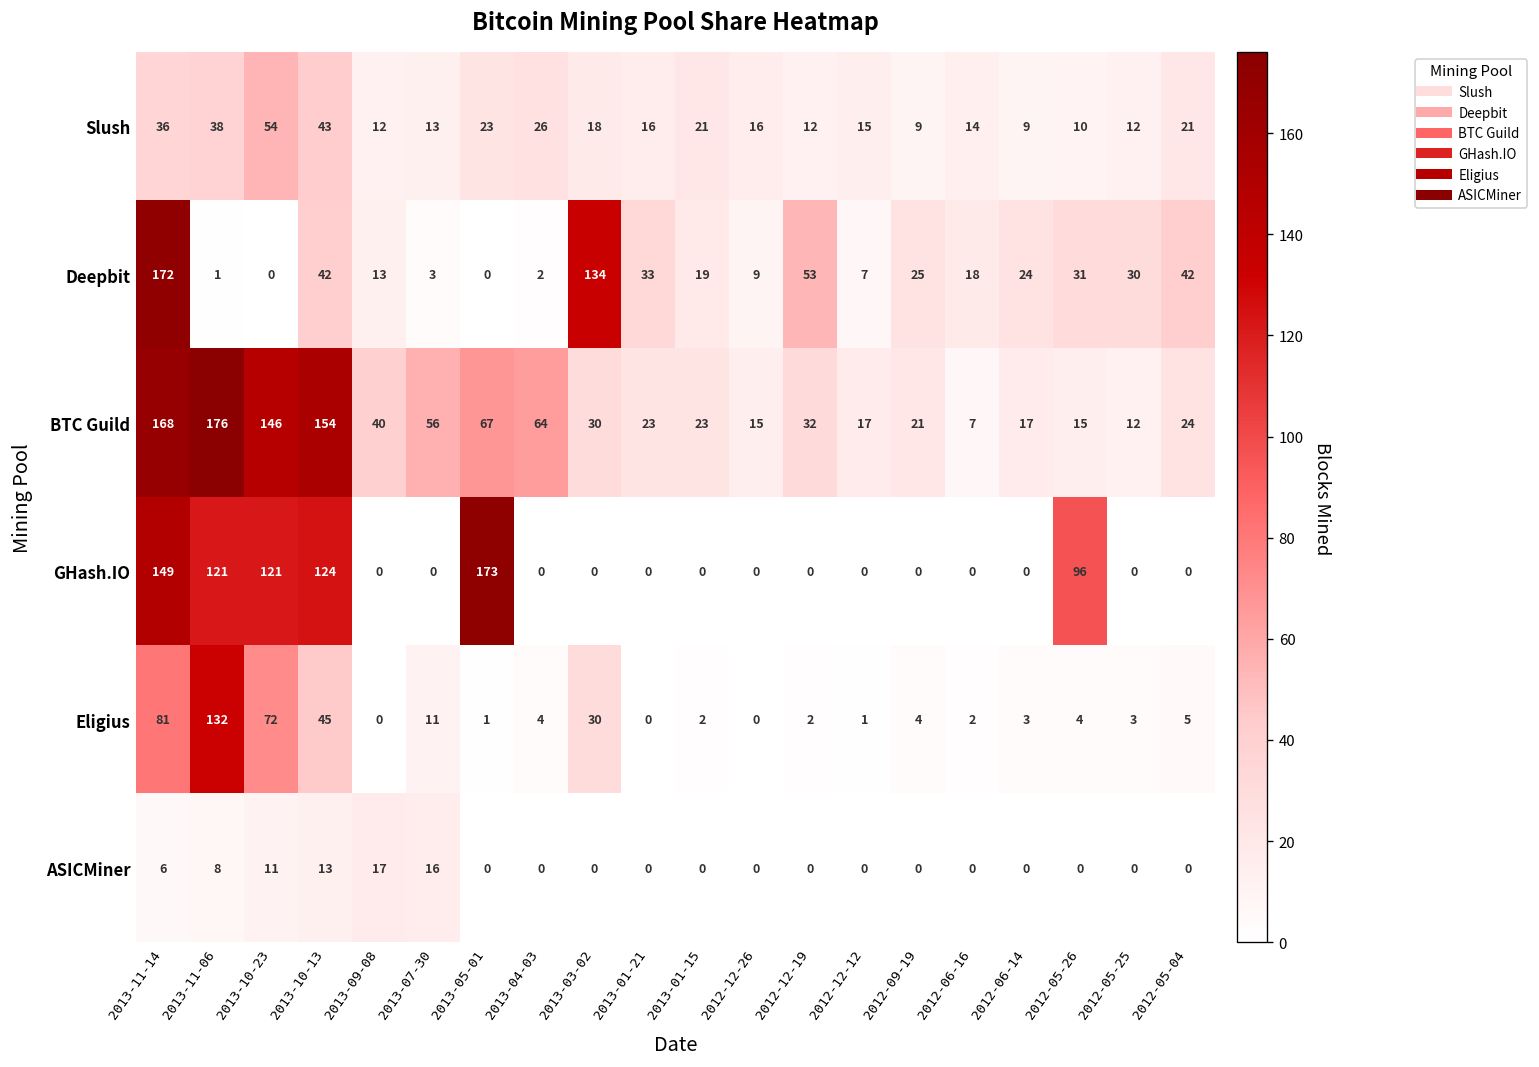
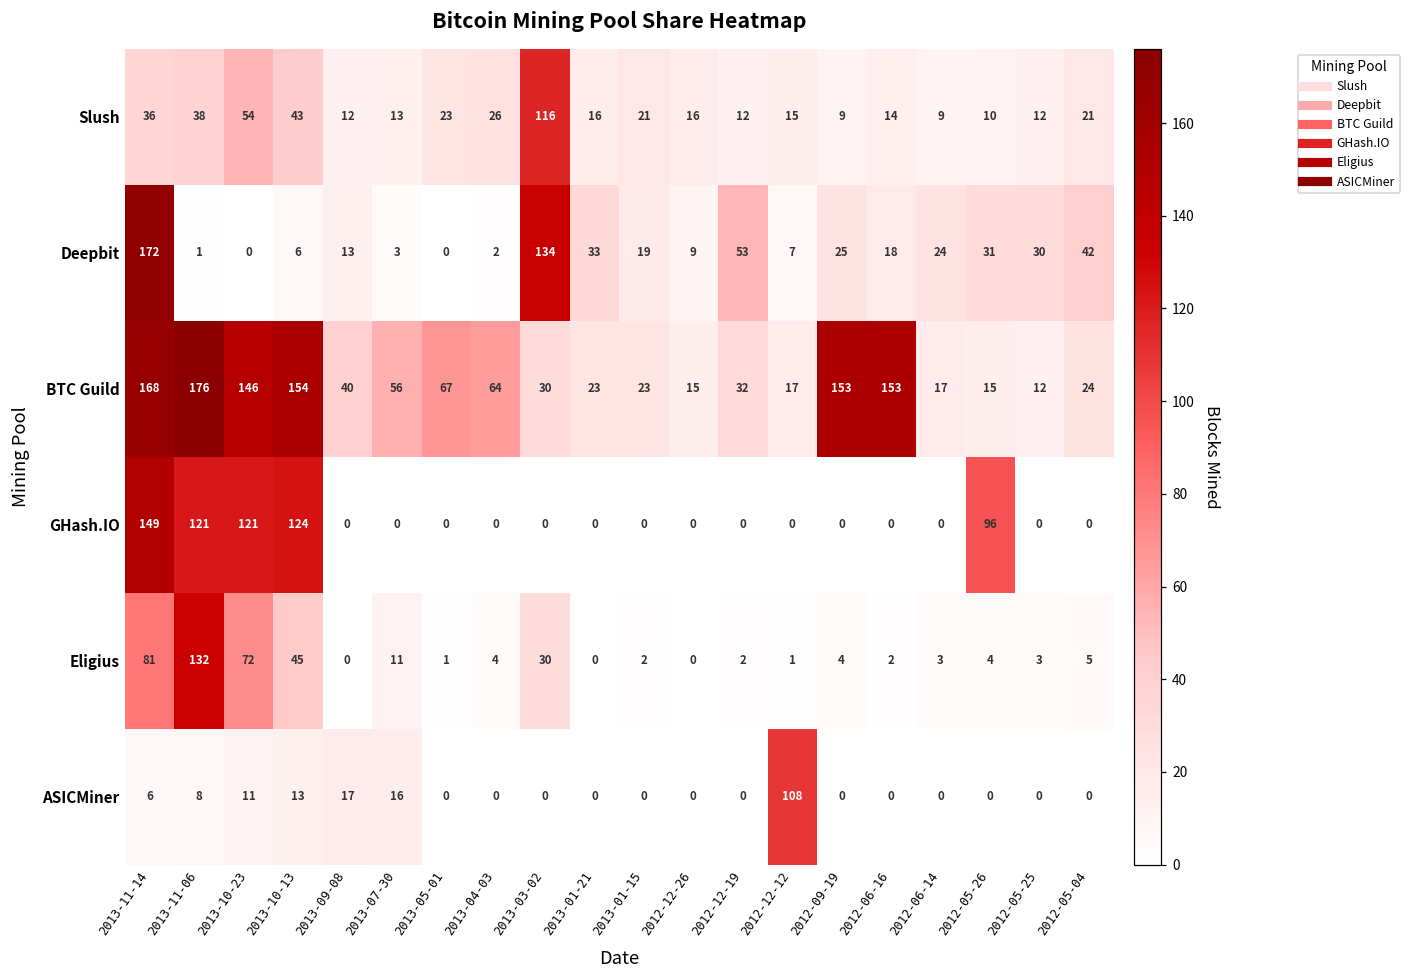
Slush, 2013-03-02: 18 -> 116
Deepbit, 2013-10-13: 42 -> 6
BTC Guild, 2012-09-19: 21 -> 153
BTC Guild, 2012-06-16: 7 -> 153
GHash.IO, 2013-05-01: 173 -> 0
ASICMiner, 2012-12-12: 0 -> 108
